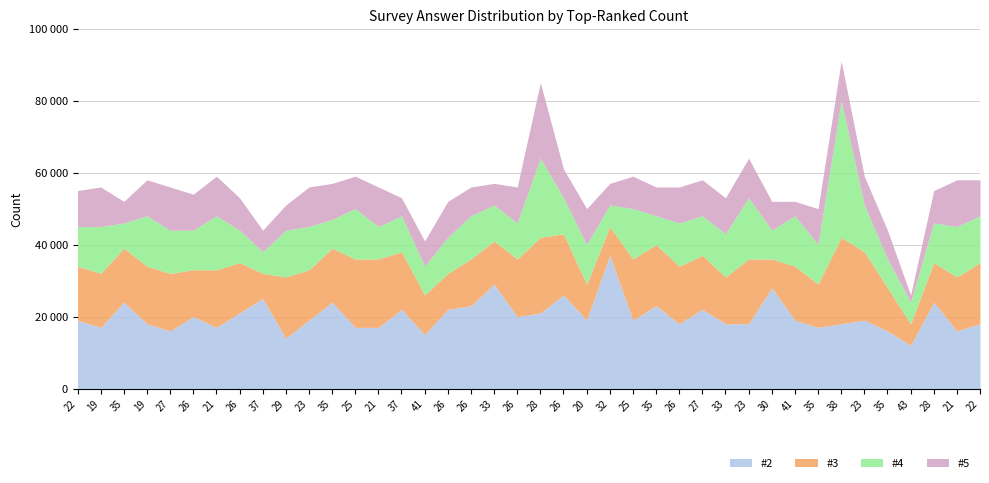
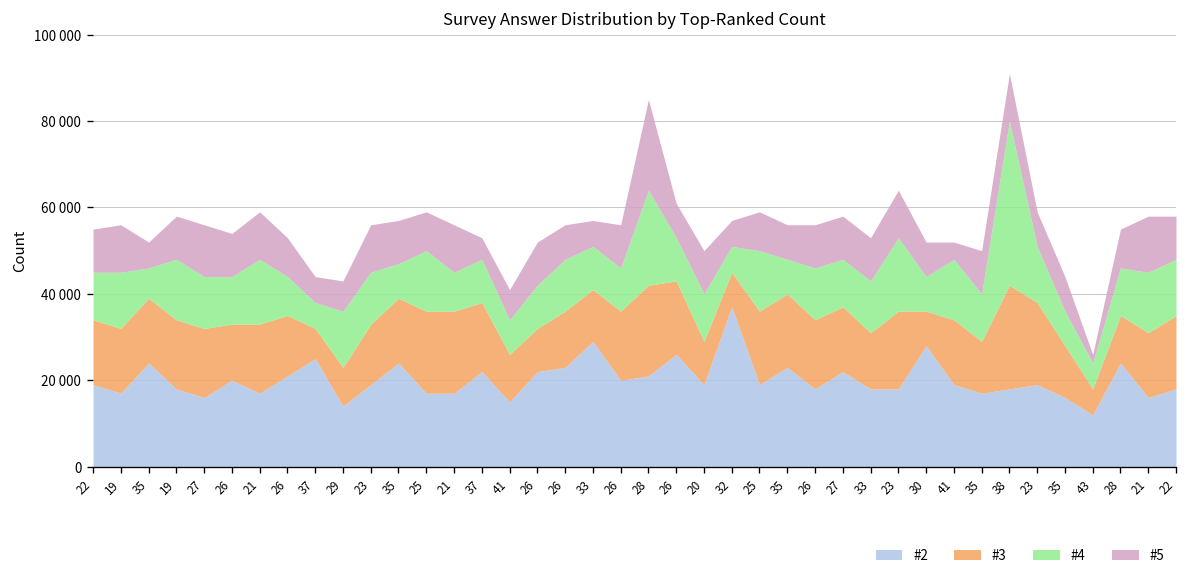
#3, 29: 17000 -> 9000
